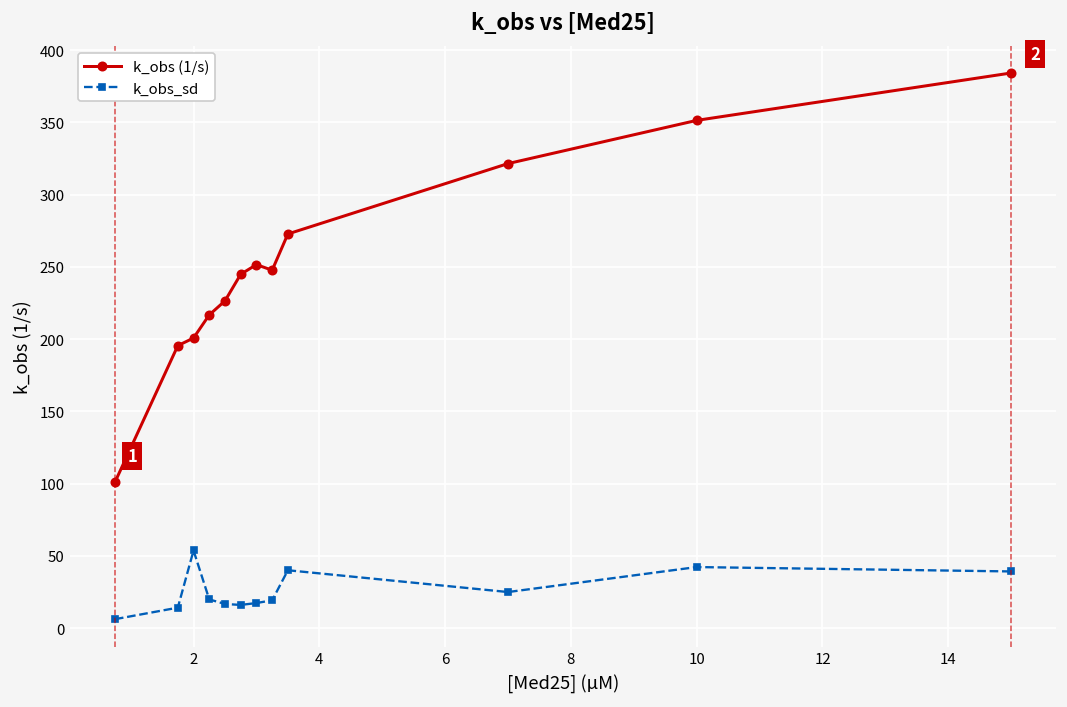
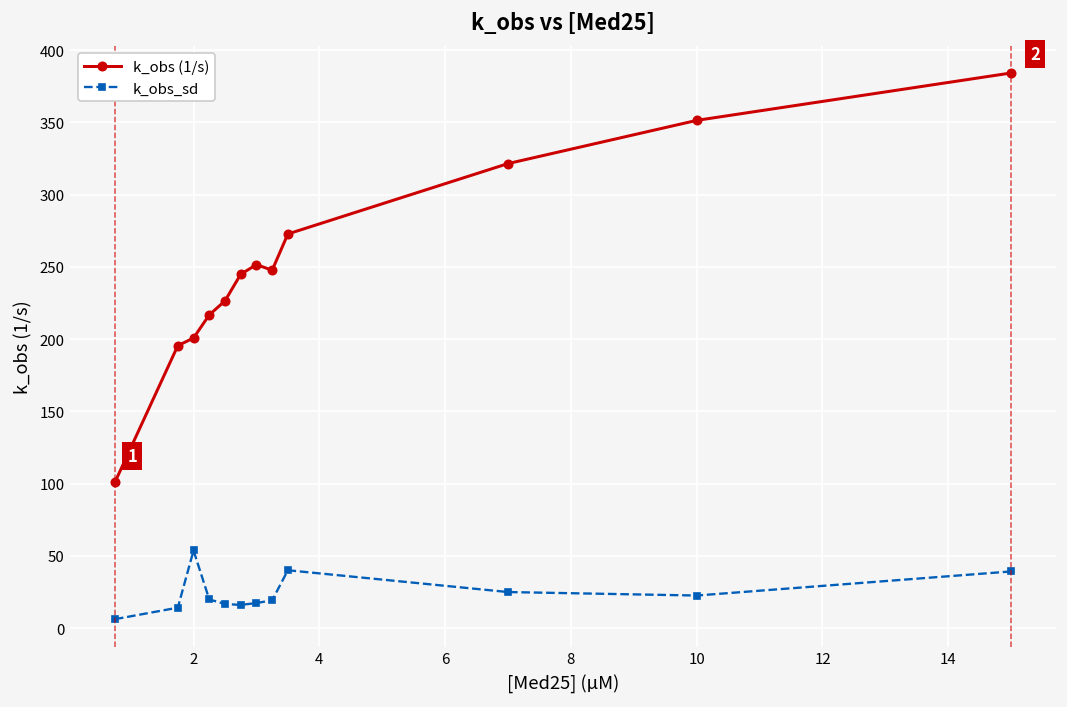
k_obs_sd, 10: 42 -> 23
